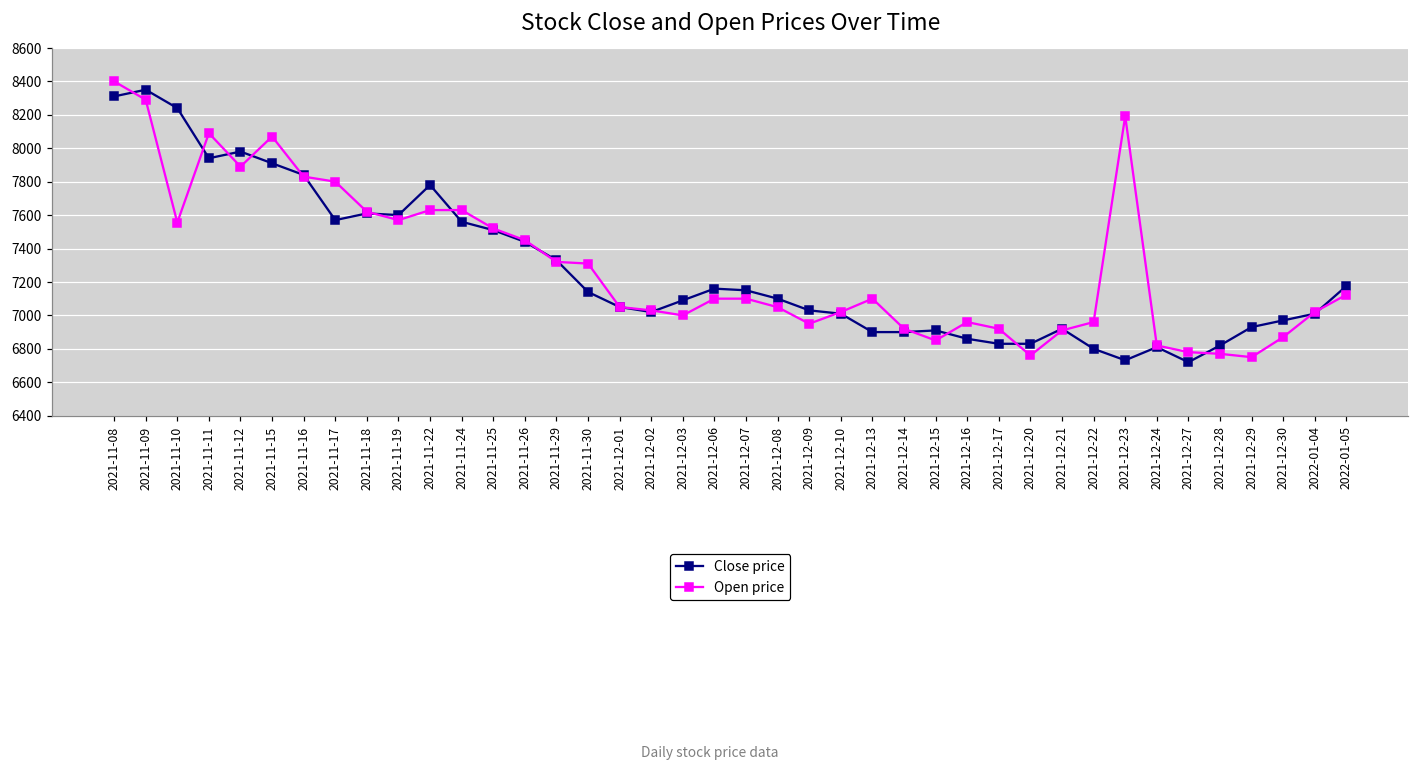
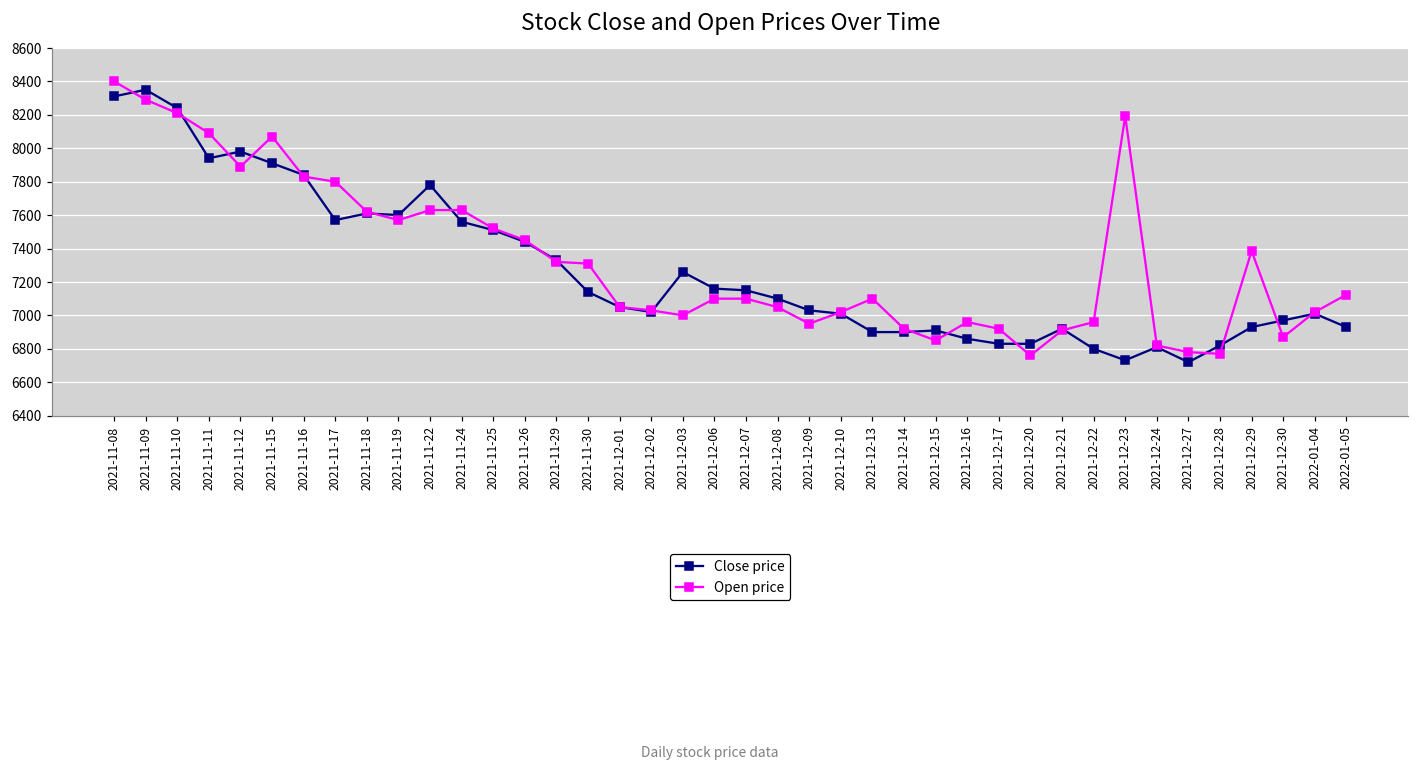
Open price, 2021-11-10: 7560 -> 8210
Close price, 2021-12-03: 7090 -> 7260
Open price, 2021-12-29: 6750 -> 7390
Close price, 2022-01-05: 7180 -> 6930
